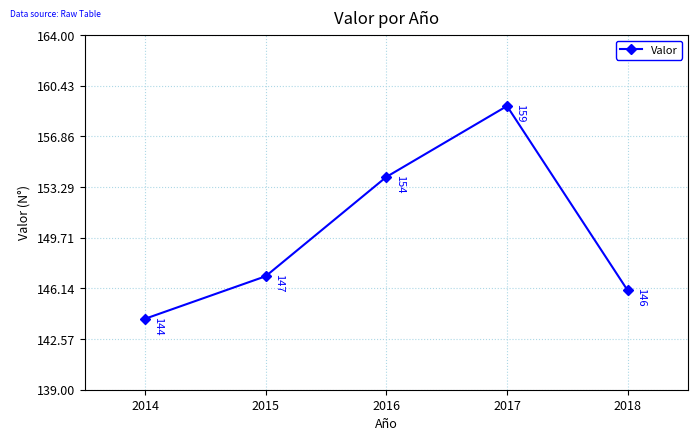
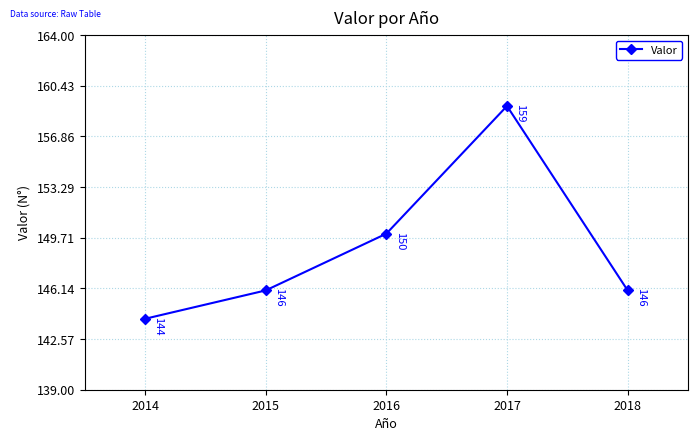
2015: 147 -> 146
2016: 154 -> 150
